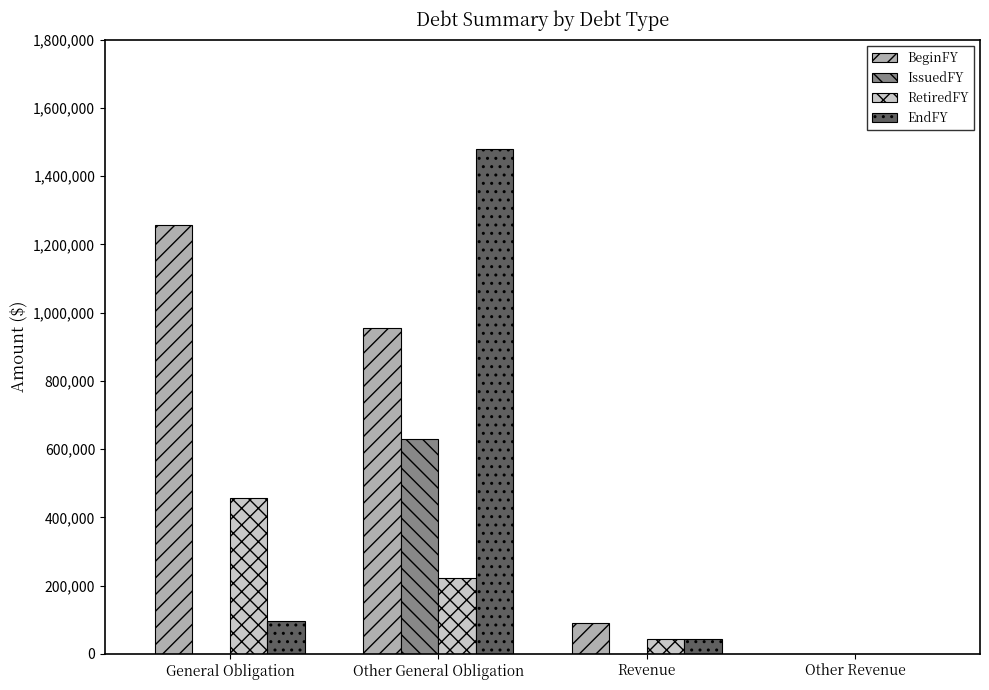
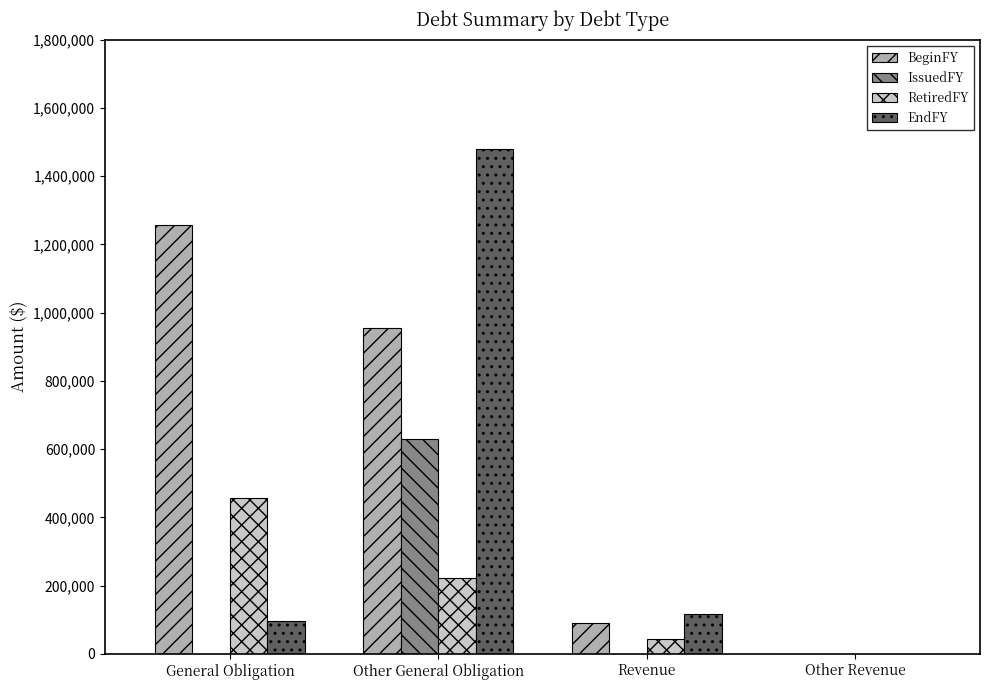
EndFY, Revenue: 50,000 -> 120,000
